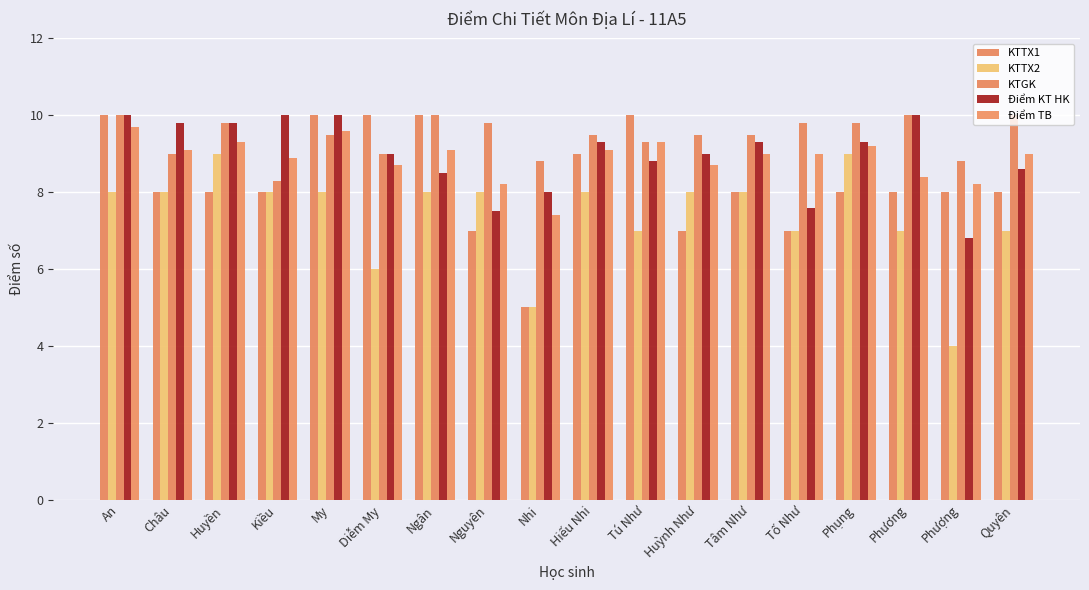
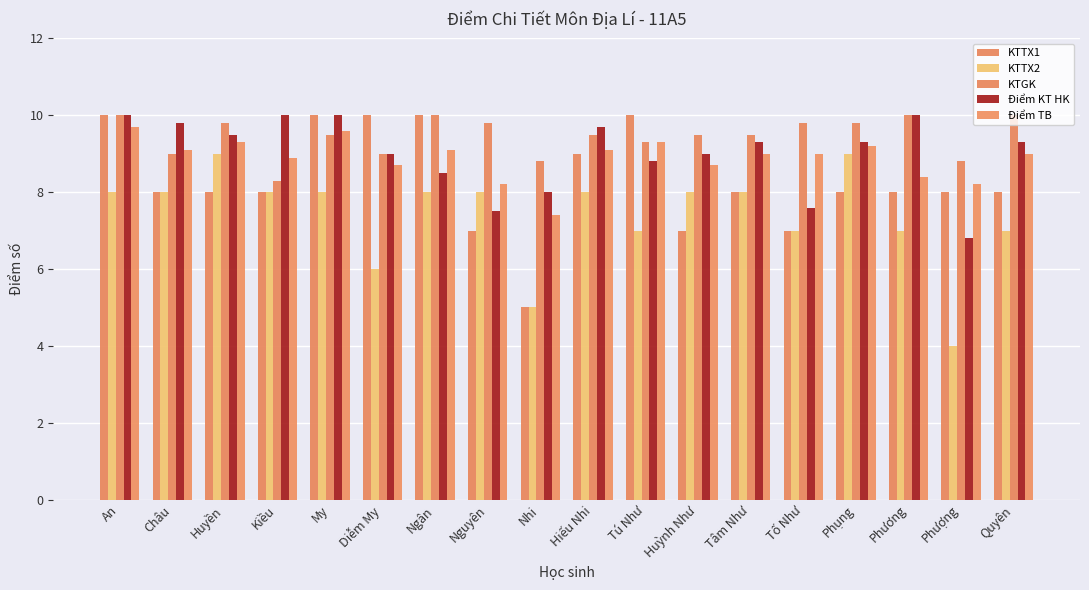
Điểm KT HK, Huyền: 9.8 -> 9.5
Điểm KT HK, Hiếu Nhi: 9.3 -> 9.7
Điểm KT HK, Quyên: 8.6 -> 9.3
